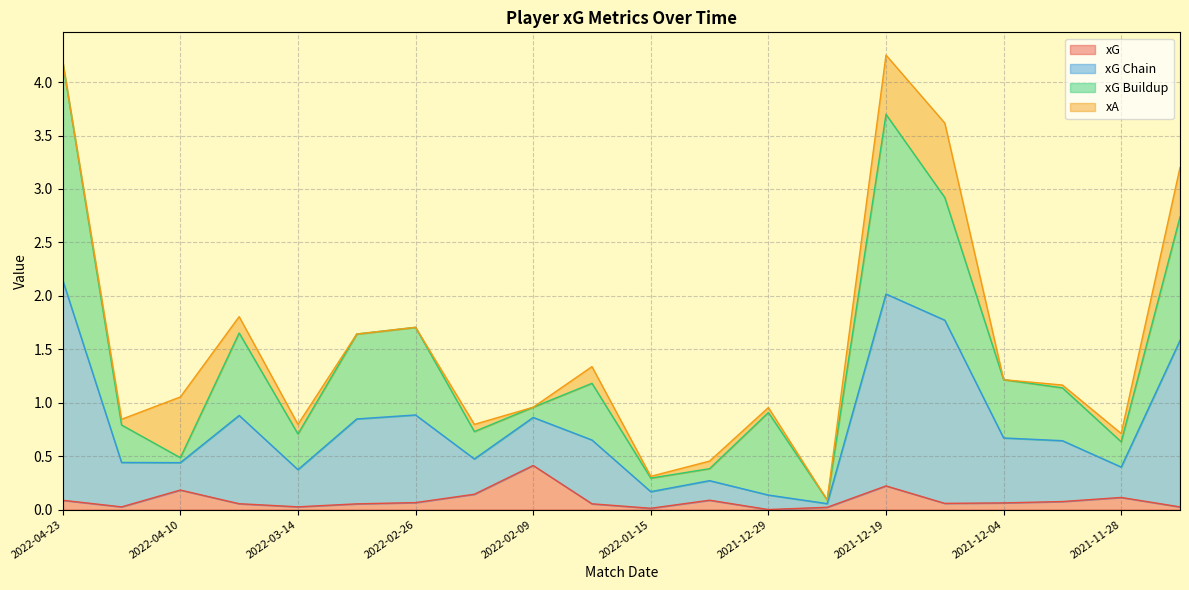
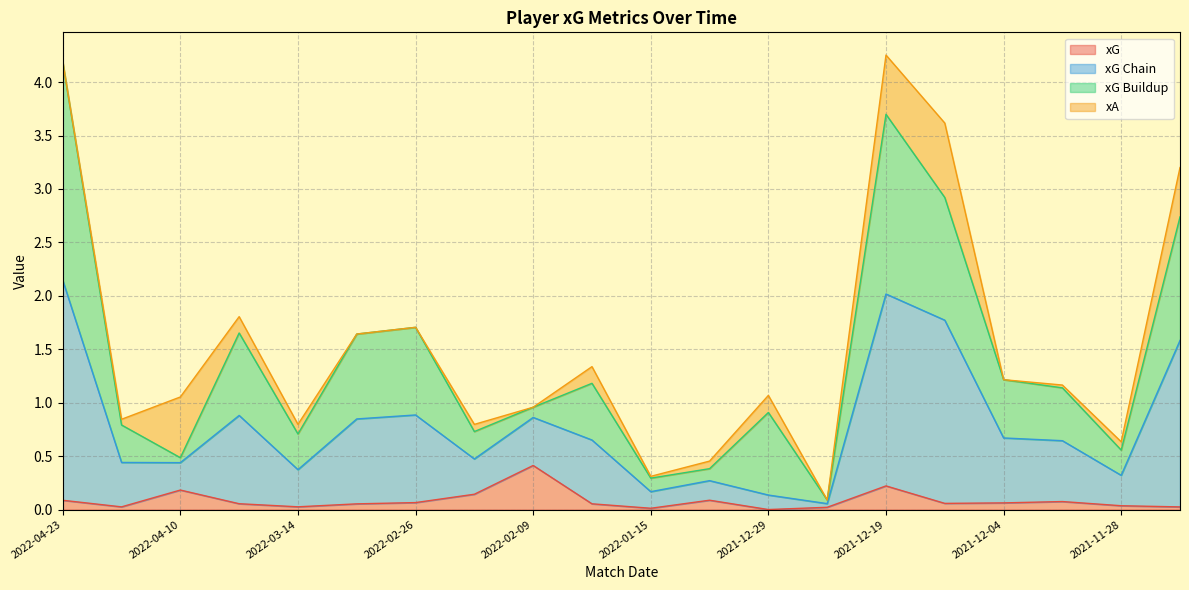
xA, 2021-12-29: 0.05 -> 0.16
xG, 2021-11-28: 0.11 -> 0.04
